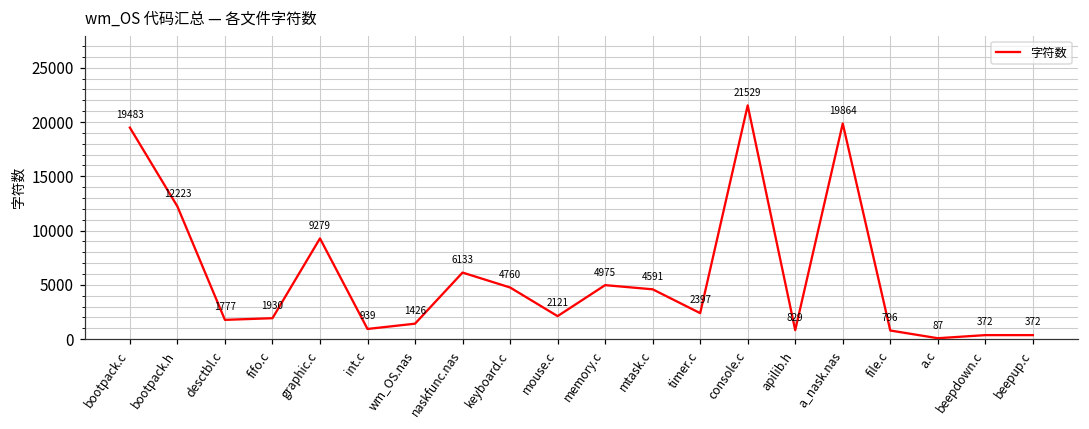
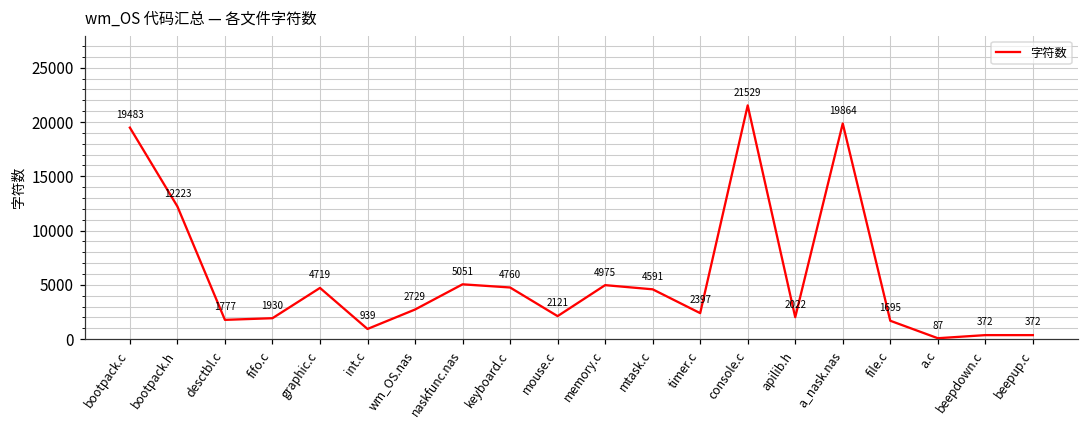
graphic.c: 9279 -> 4719
wm_OS.nas: 1426 -> 2729
naskfunc.nas: 6133 -> 5051
apilib.h: 829 -> 2022
file.c: 796 -> 1695
